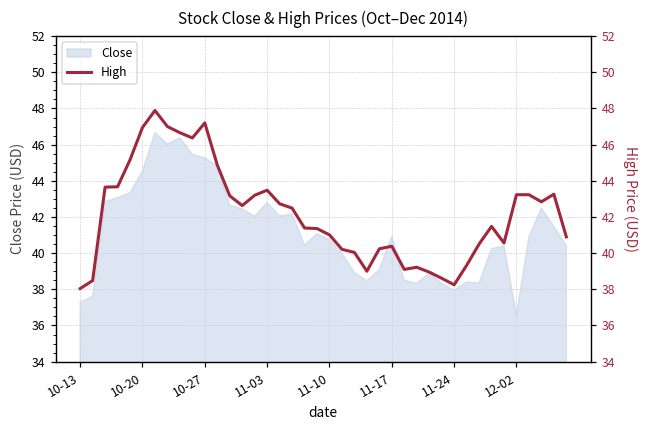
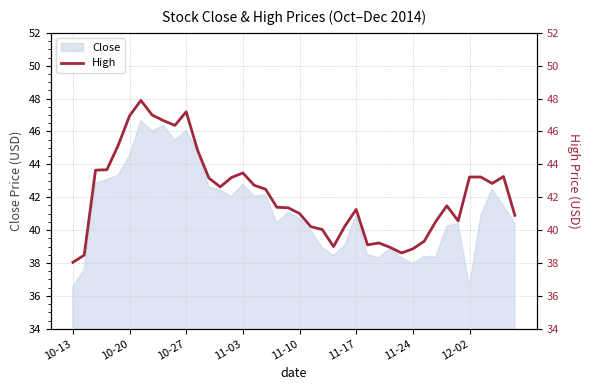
Close, 10-13: 37.3 -> 36.6
Close, 10-27: 45.3 -> 46.1
High, 11-17: 40.4 -> 41.3
High, 11-24: 38.3 -> 38.9
